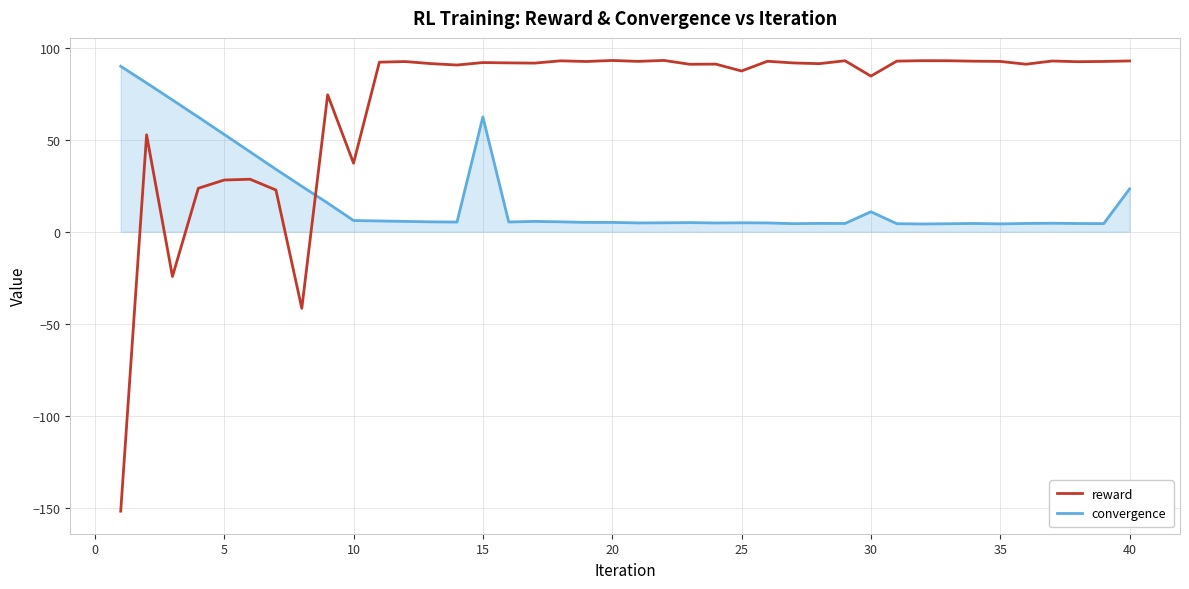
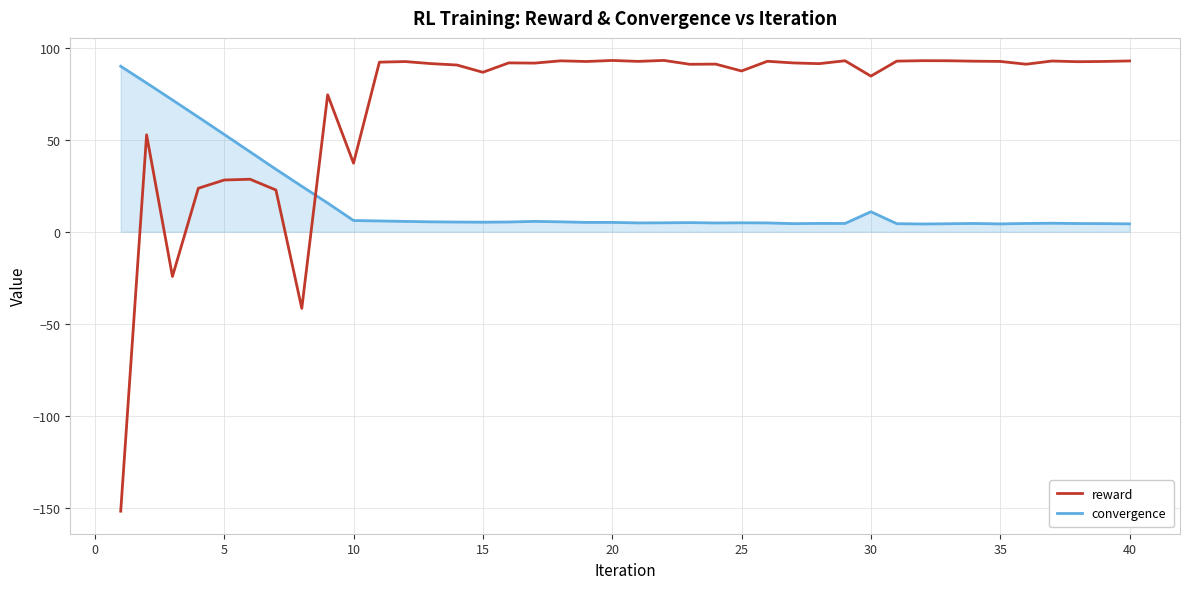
reward, 15: 92 -> 87
convergence, 15: 62 -> 5
convergence, 40: 23 -> 4
